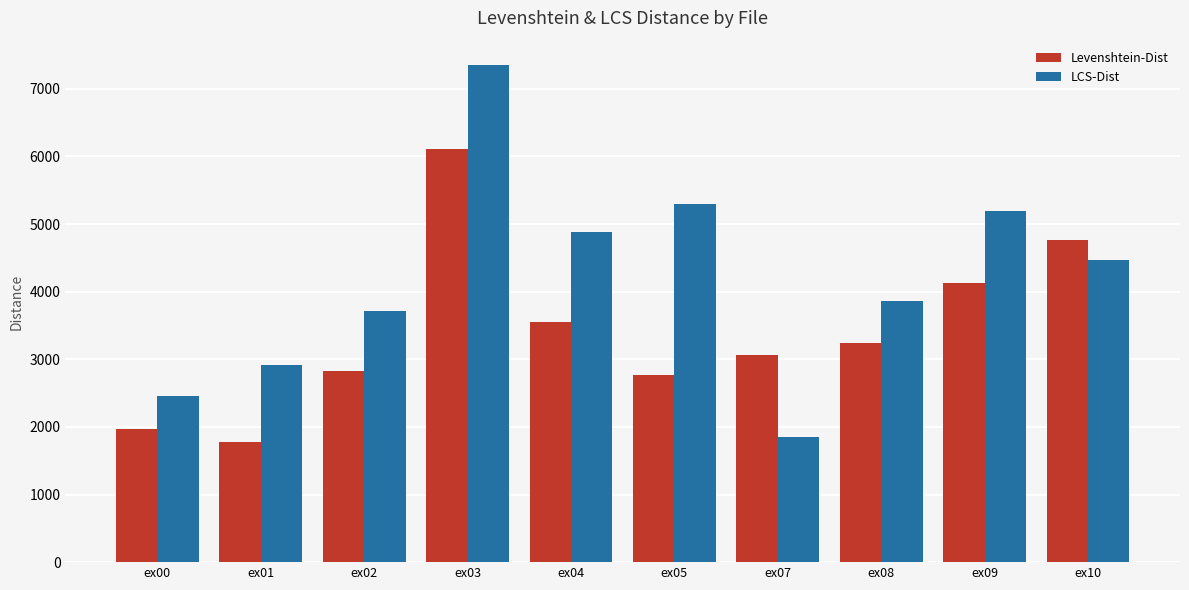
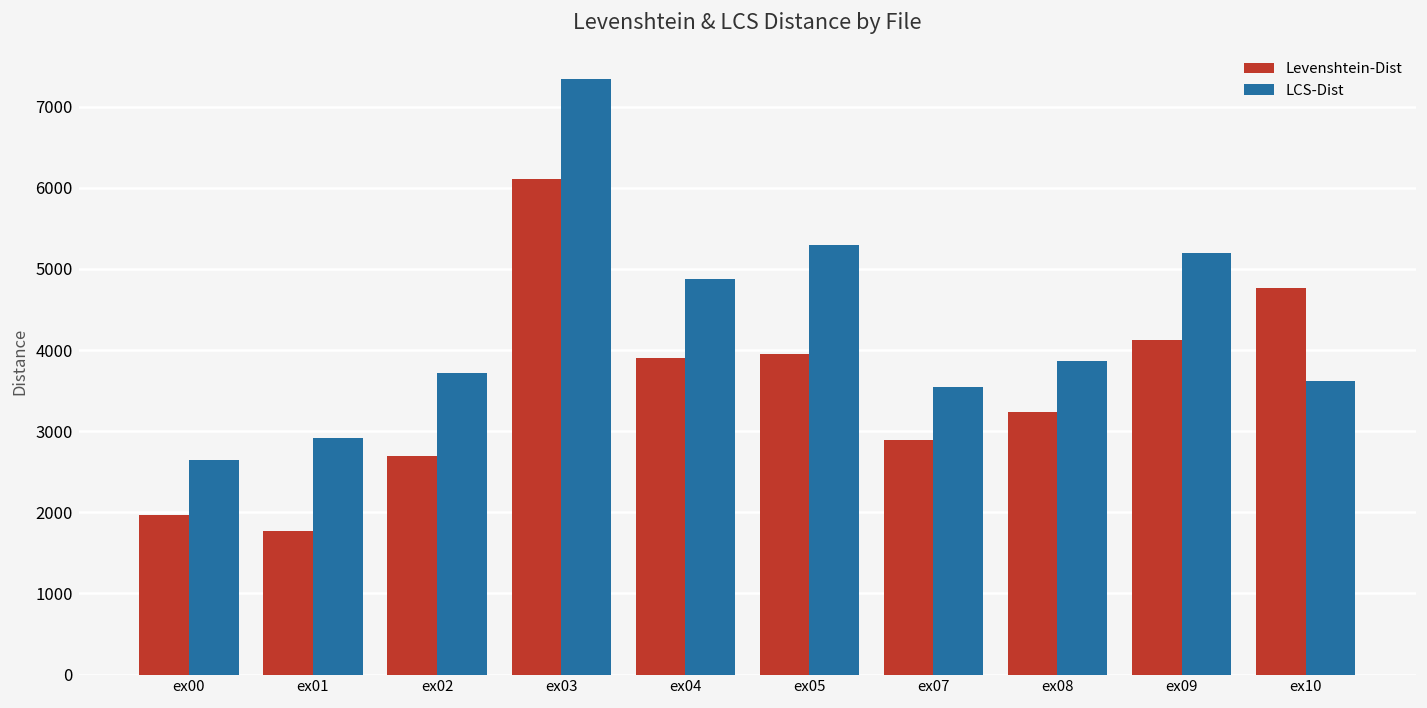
LCS-Dist, ex00: 2500 -> 2600
Levenshtein-Dist, ex02: 2800 -> 2700
Levenshtein-Dist, ex04: 3600 -> 3900
Levenshtein-Dist, ex05: 2800 -> 3900
Levenshtein-Dist, ex07: 3100 -> 2900
LCS-Dist, ex07: 1800 -> 3500
LCS-Dist, ex10: 4500 -> 3600
